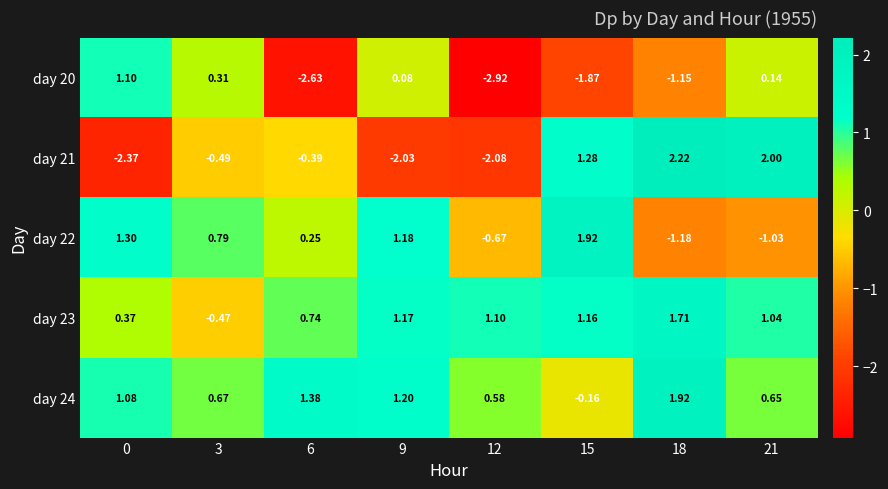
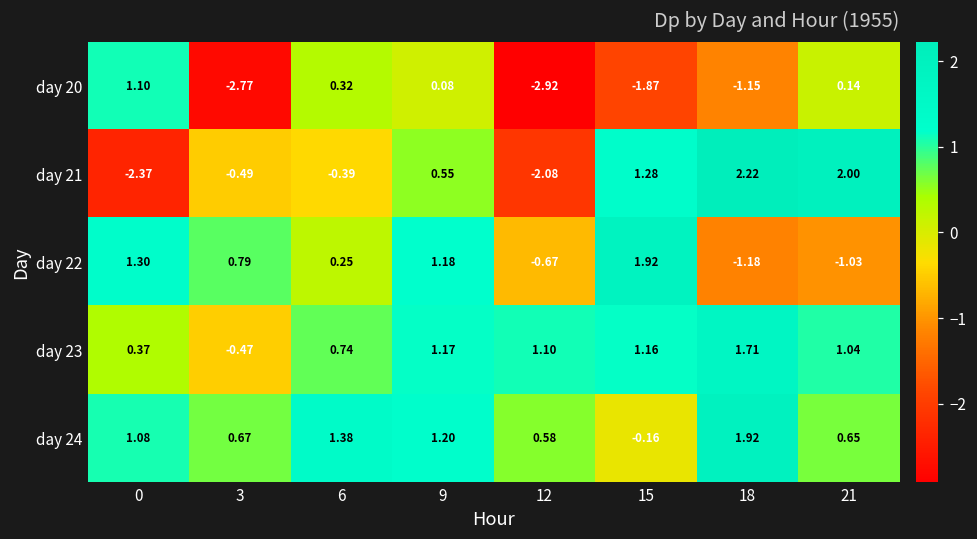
day 20, 3: 0.31 -> -2.77
day 20, 6: -2.63 -> 0.32
day 21, 9: -2.03 -> 0.55
